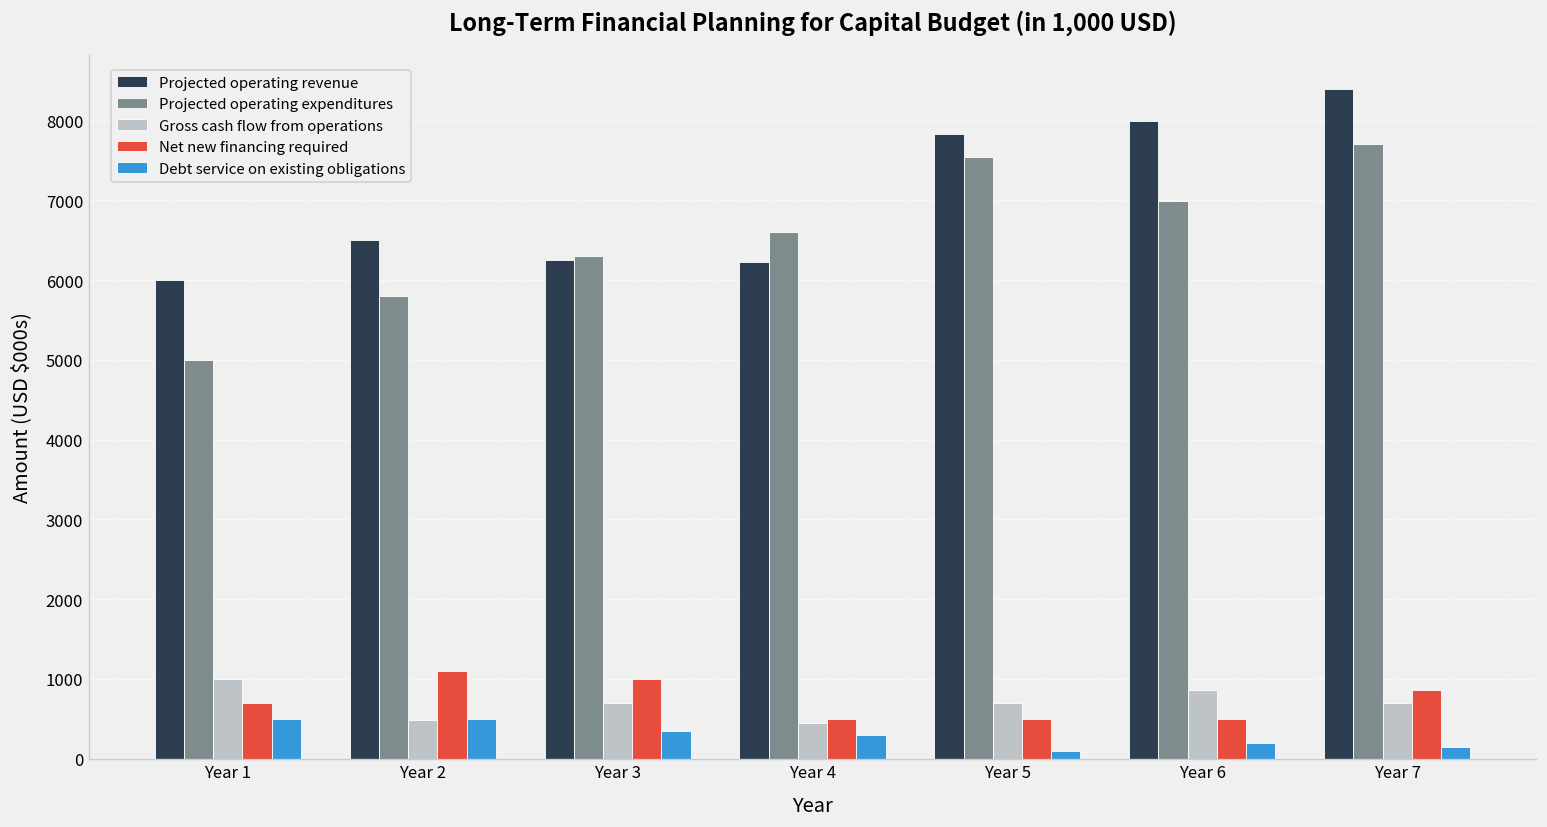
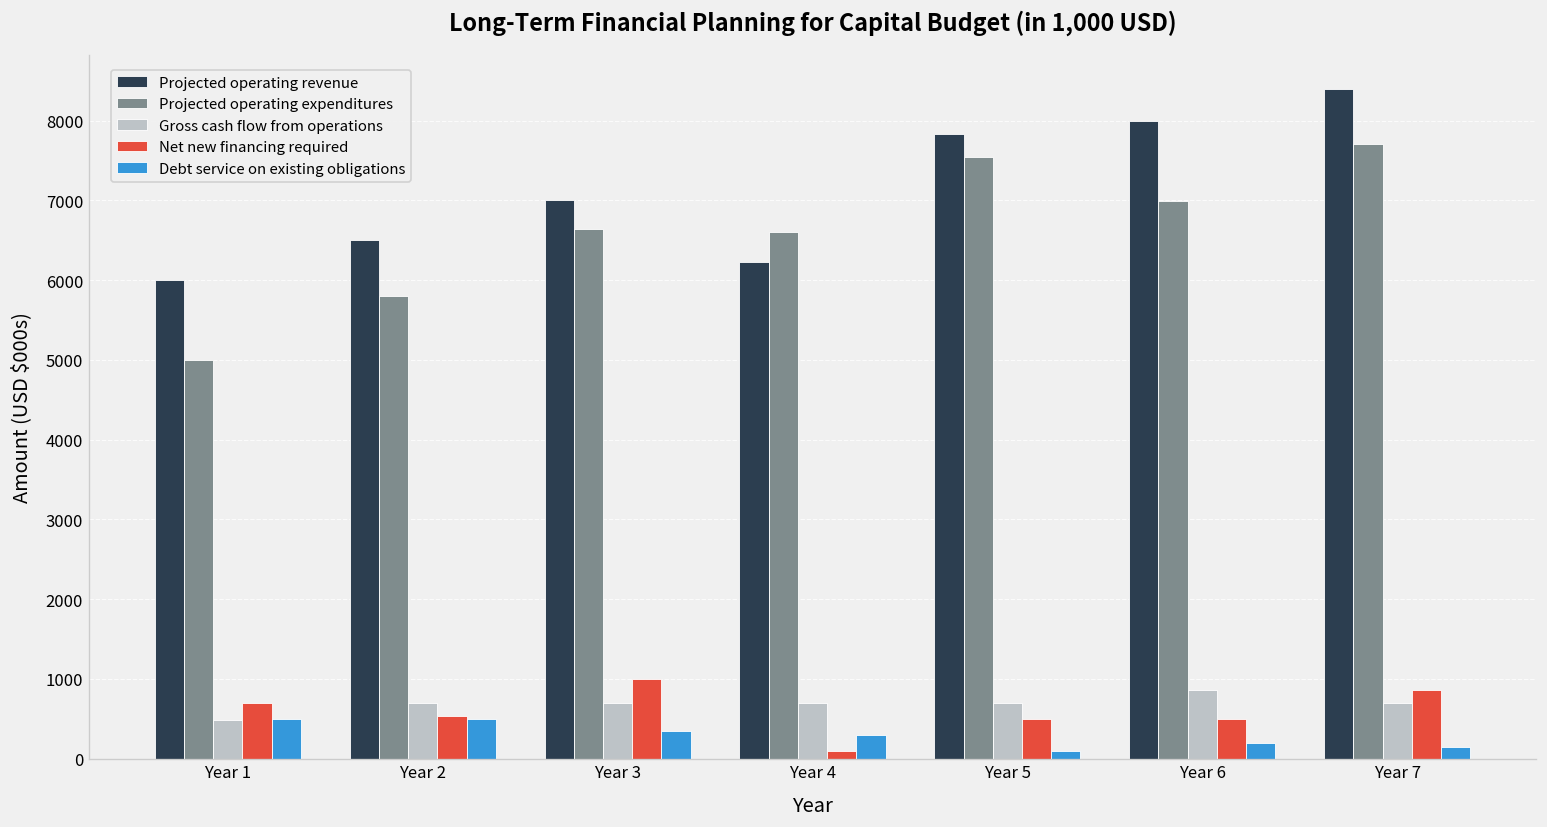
Gross cash flow from operations, Year 1: 1000 -> 500
Gross cash flow from operations, Year 2: 500 -> 700
Net new financing required, Year 2: 1100 -> 500
Projected operating revenue, Year 3: 6200 -> 7000
Projected operating expenditures, Year 3: 6300 -> 6600
Gross cash flow from operations, Year 4: 400 -> 700
Net new financing required, Year 4: 500 -> 100
